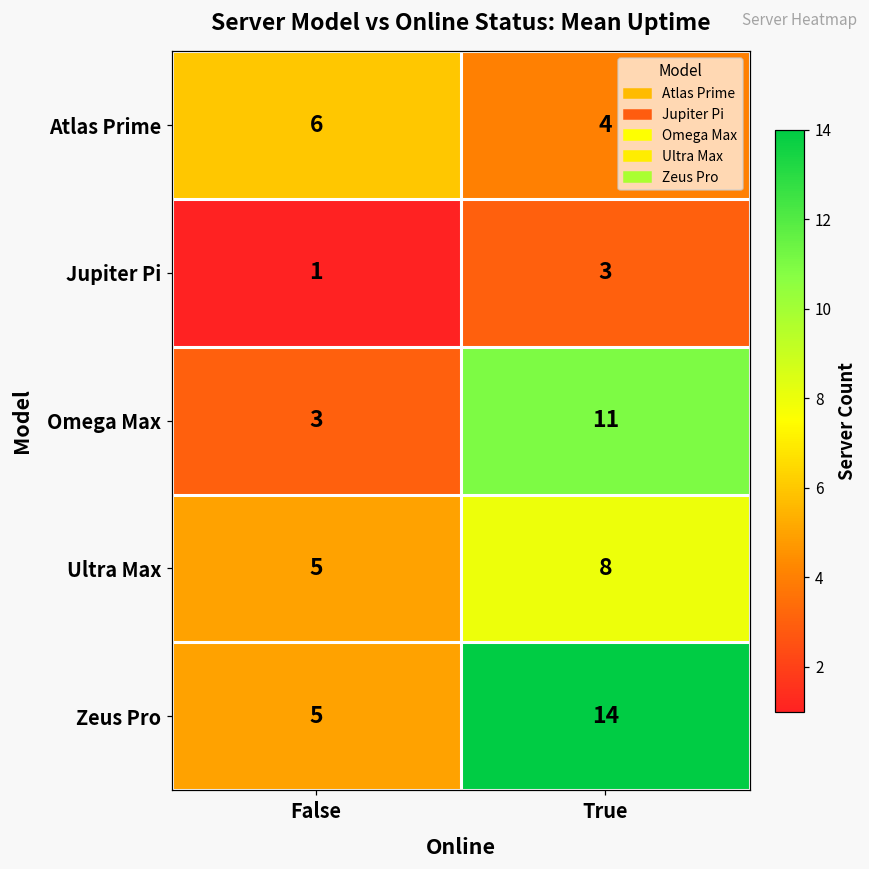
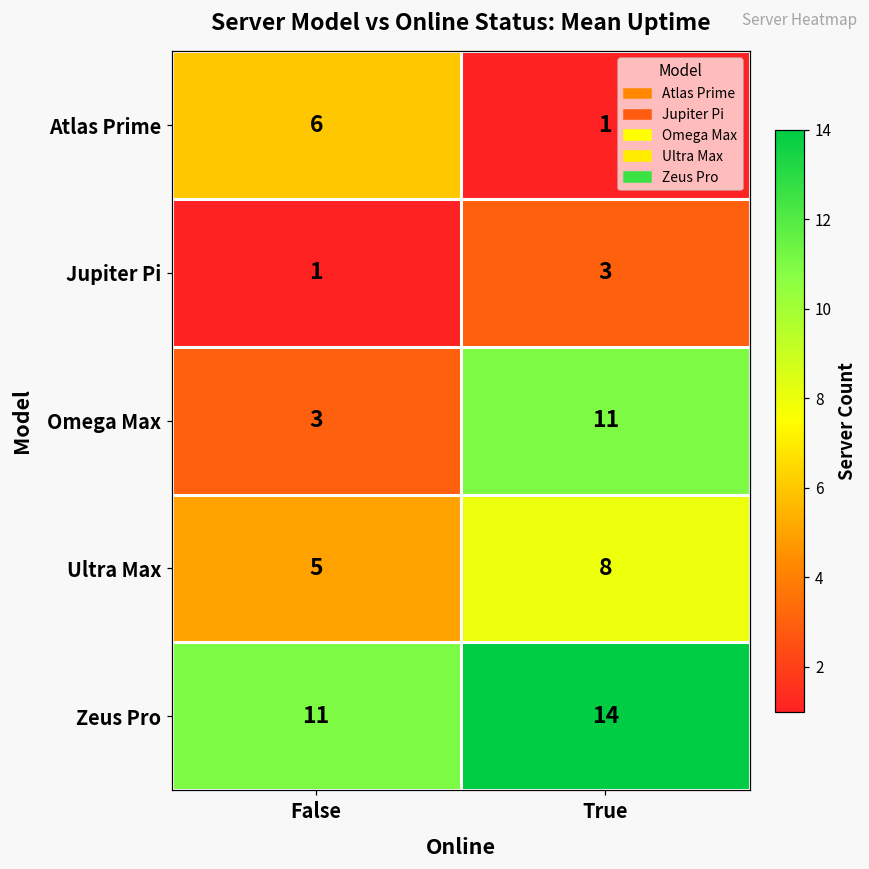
Atlas Prime, True: 4 -> 1
Zeus Pro, False: 5 -> 11
